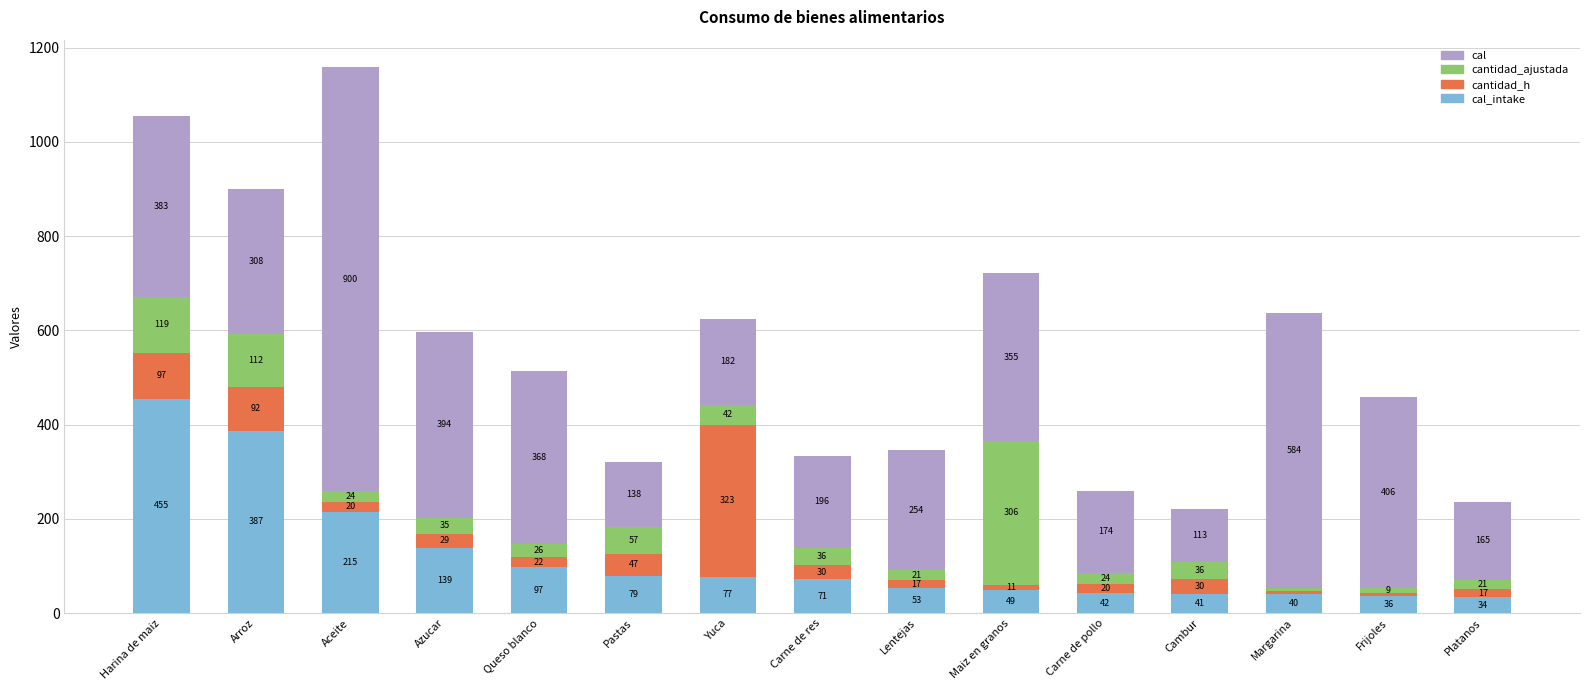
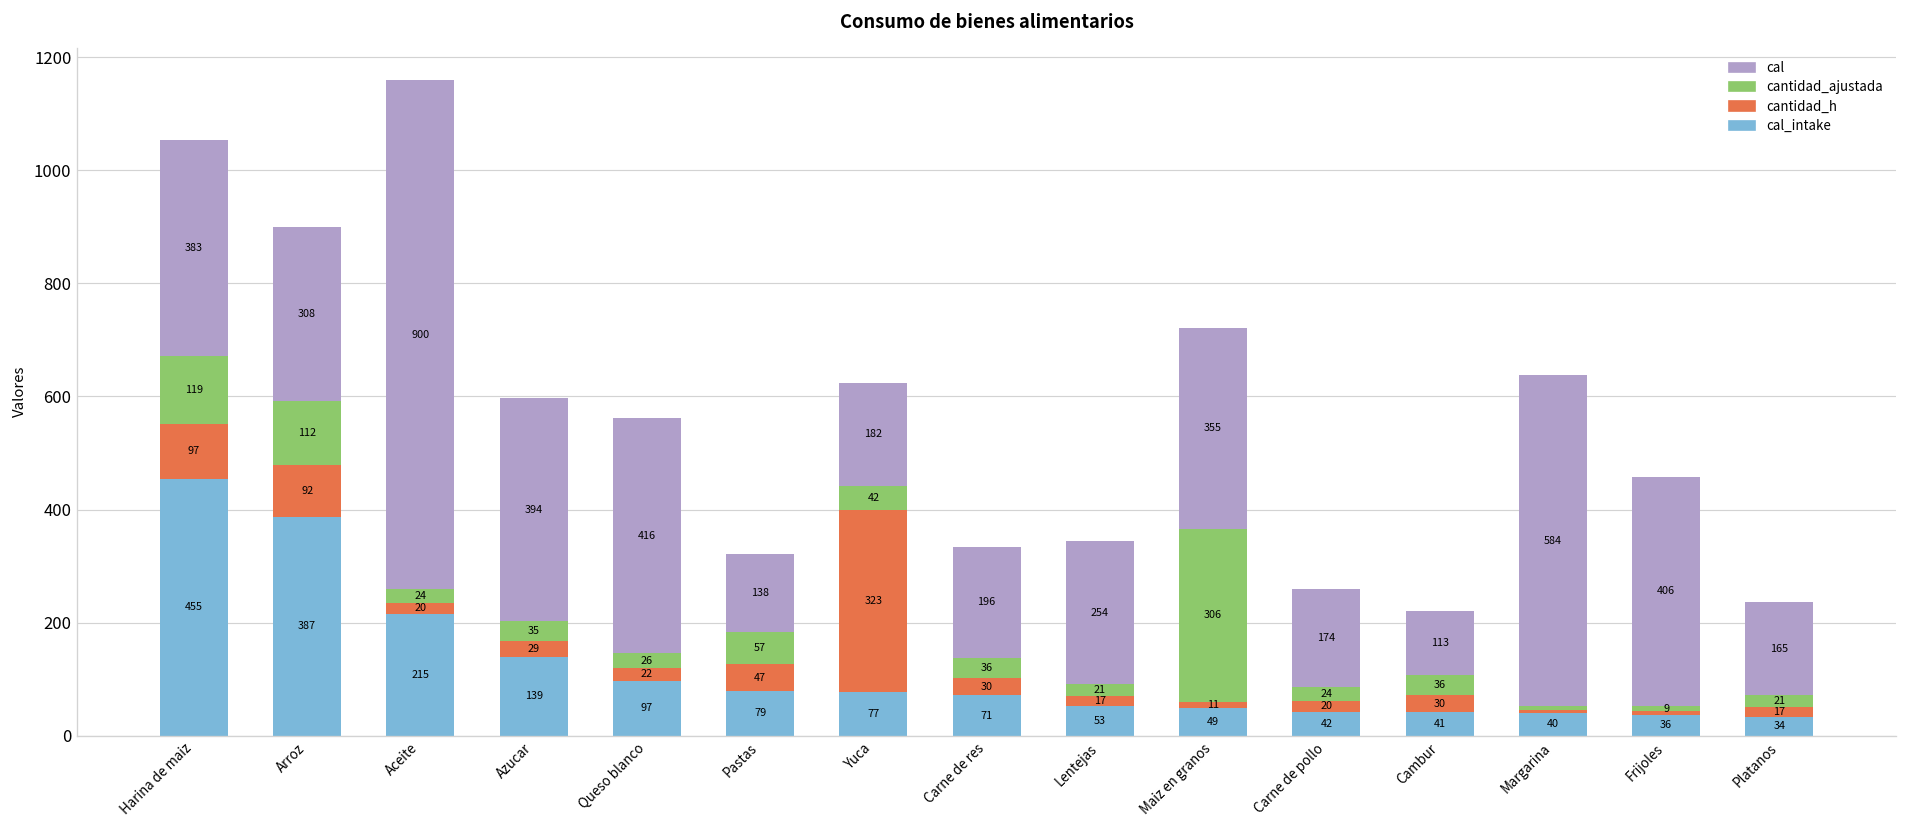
cal, Queso blanco: 368 -> 416
